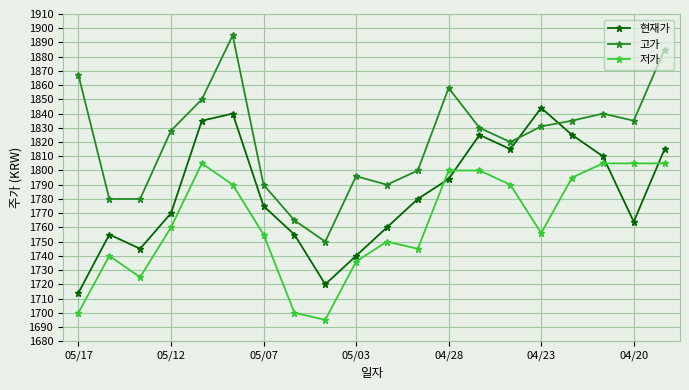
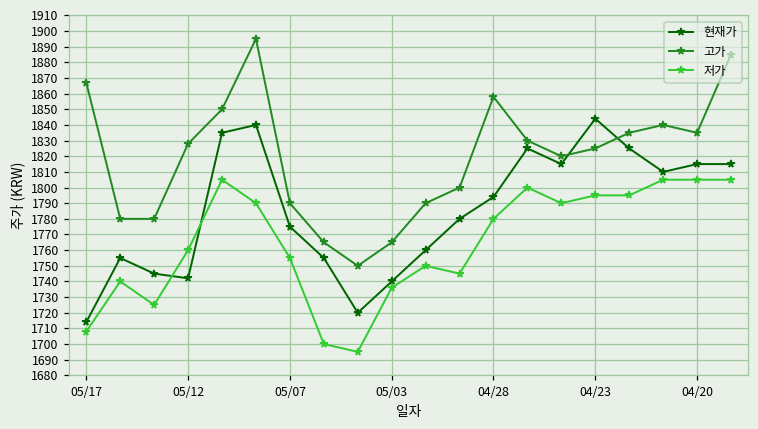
저가, 05/17: 1700 -> 1708
현재가, 05/12: 1770 -> 1742
고가, 05/03: 1796 -> 1765
저가, 04/28: 1800 -> 1780
고가, 04/23: 1831 -> 1825
저가, 04/23: 1756 -> 1795
현재가, 04/20: 1764 -> 1815
